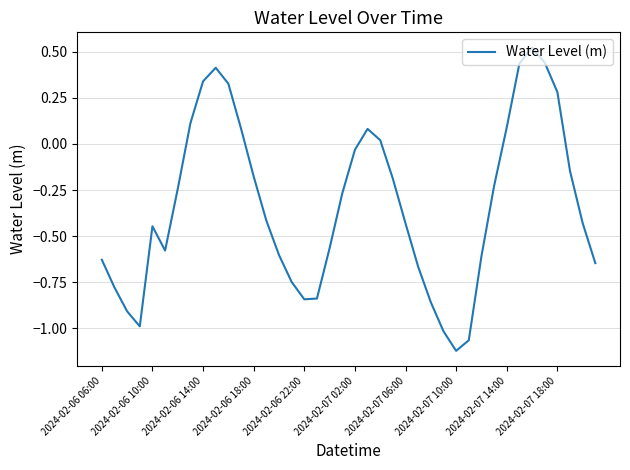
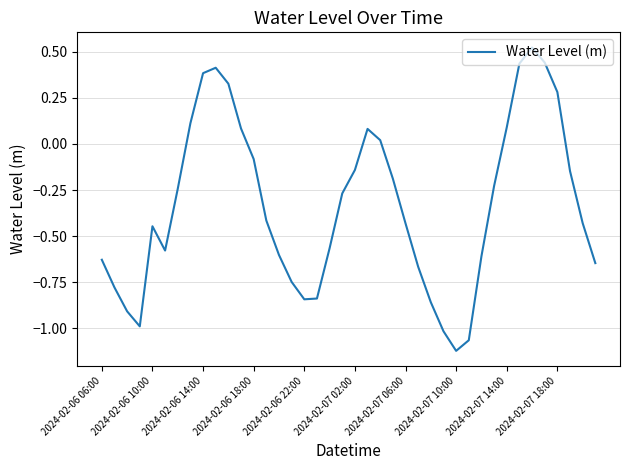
2024-02-06 14:00: 0.34 -> 0.38
2024-02-06 18:00: -0.18 -> -0.08
2024-02-07 02:00: -0.03 -> -0.14
